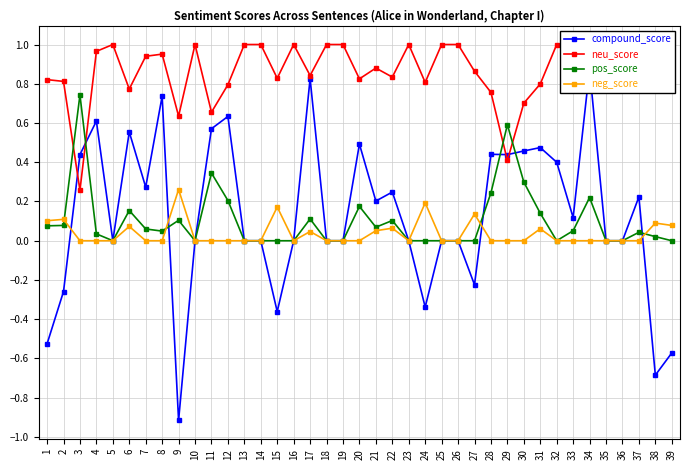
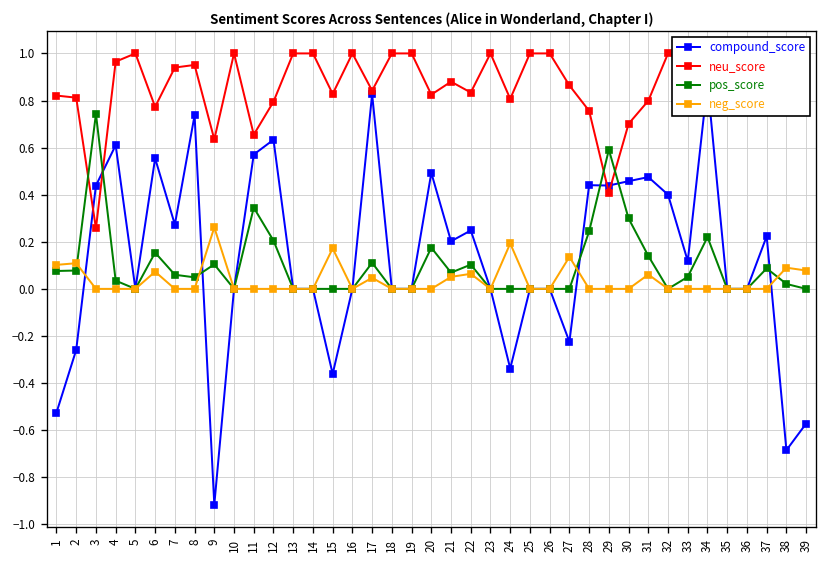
pos_score, 37: 0.04 -> 0.09
